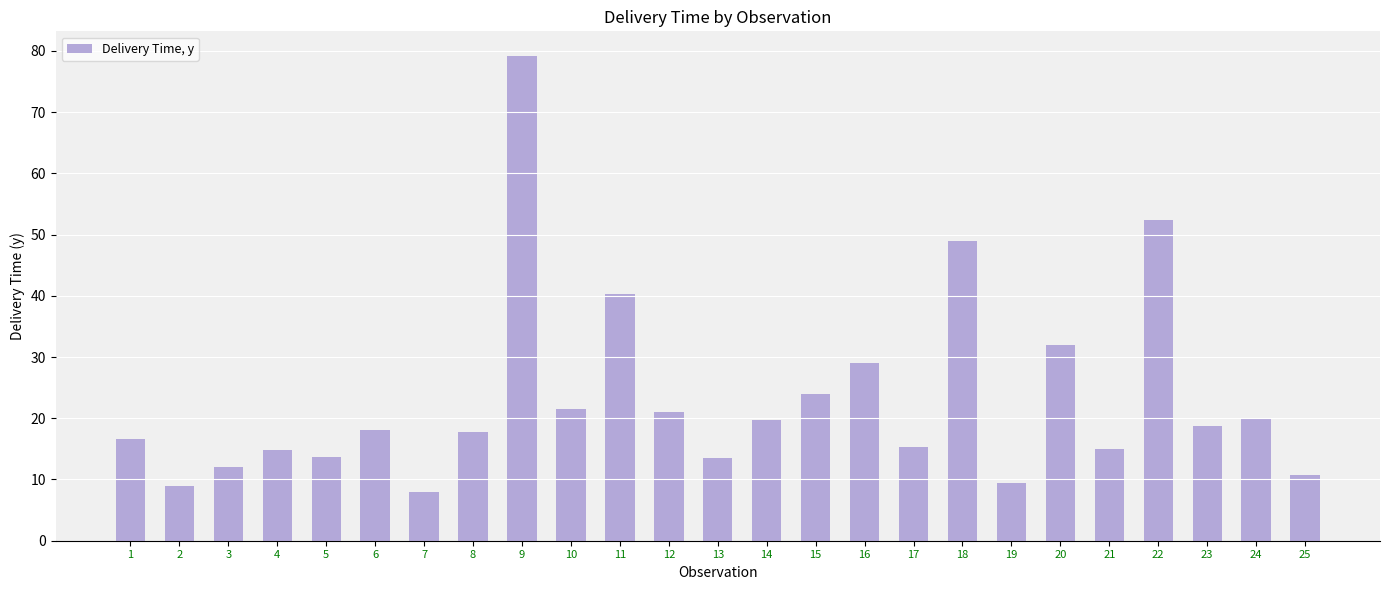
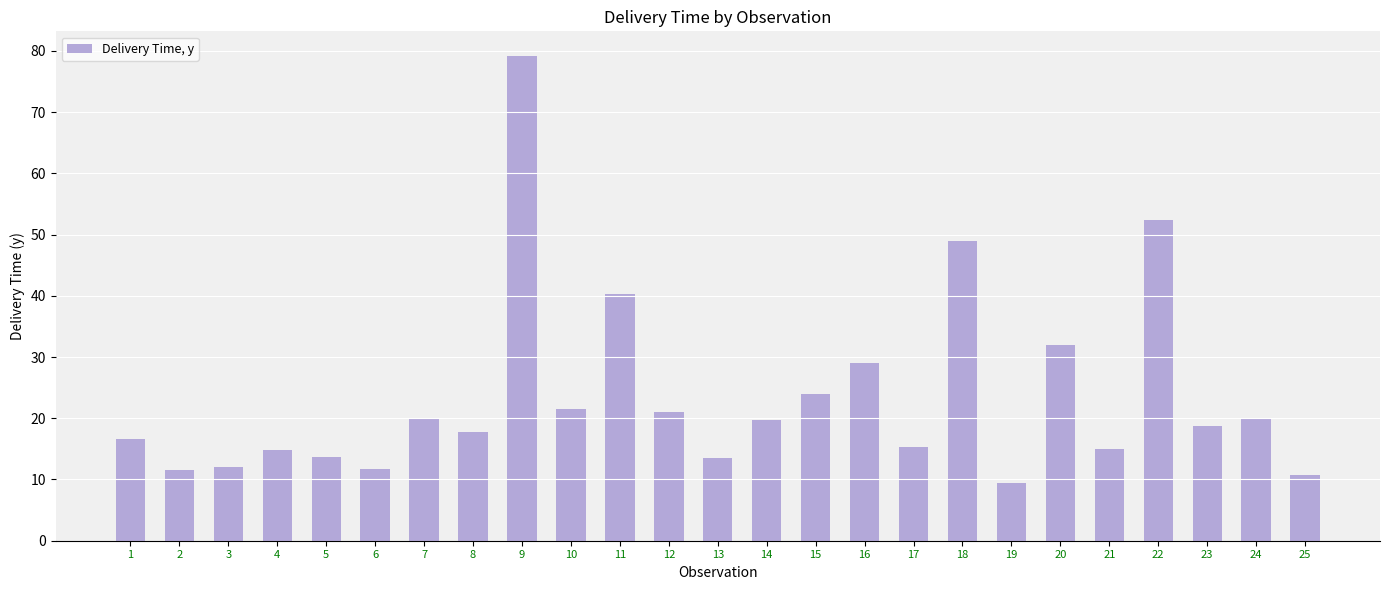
2: 9 -> 12
6: 18 -> 12
7: 8 -> 20
